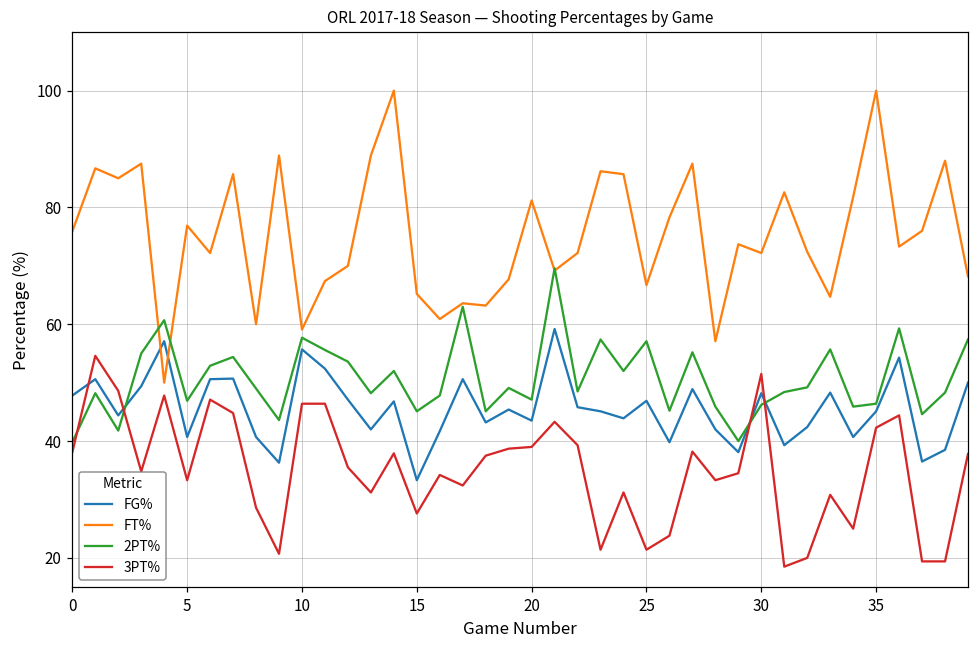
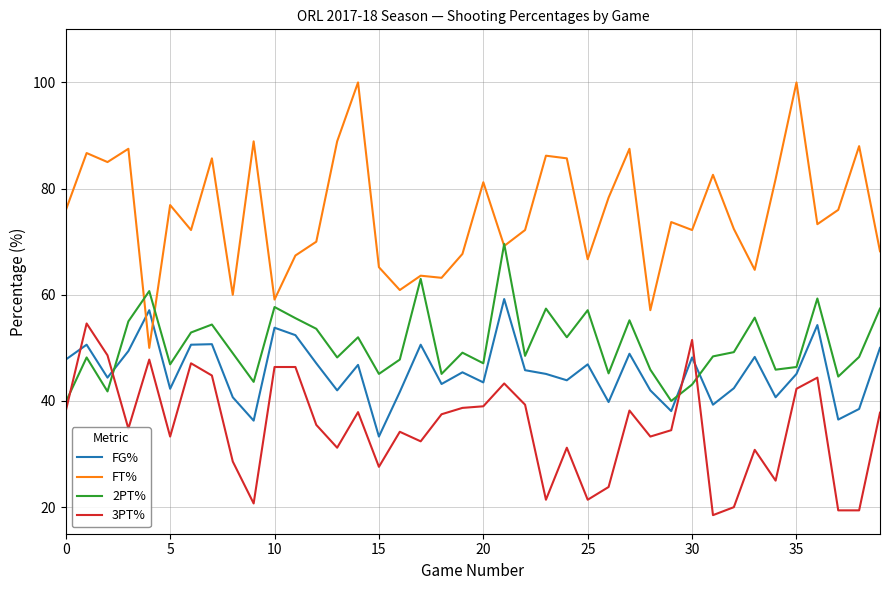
FG%, 5: 41 -> 42
FG%, 10: 56 -> 54
2PT%, 30: 46 -> 43
